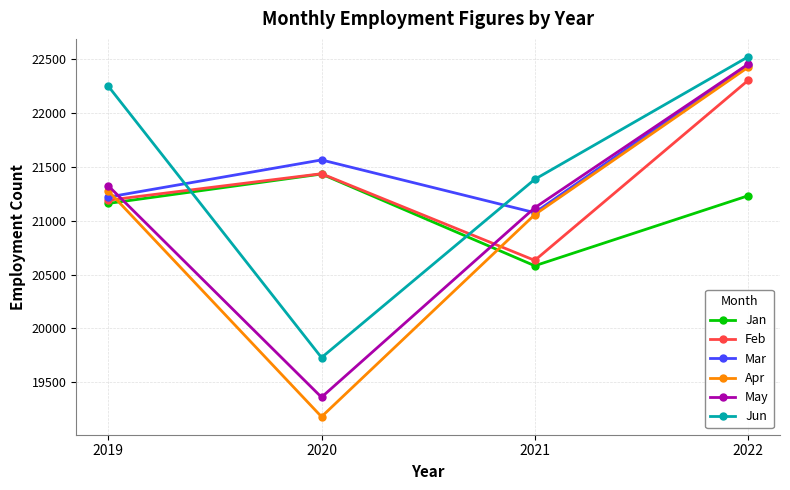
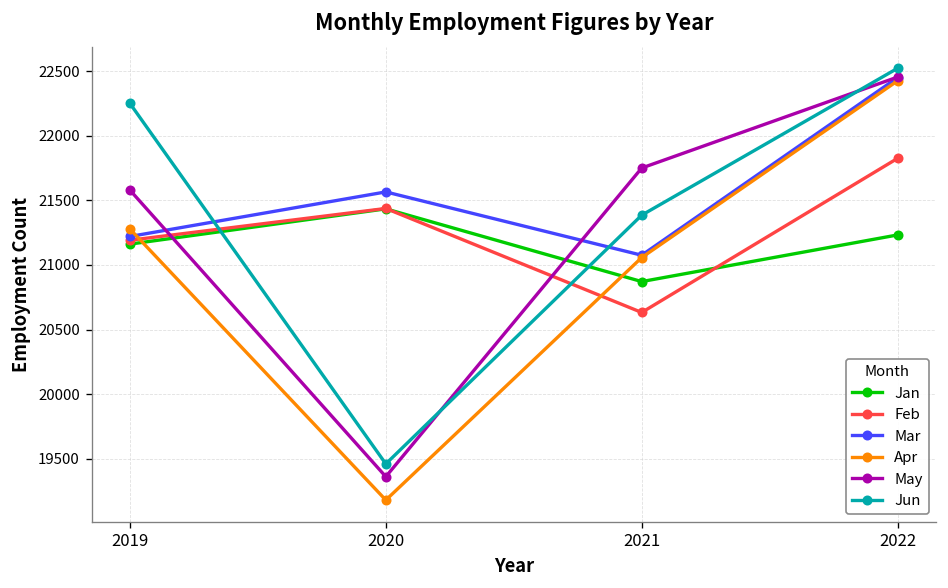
May, 2019: 21330 -> 21580
Jun, 2020: 19730 -> 19460
Jan, 2021: 20580 -> 20870
May, 2021: 21120 -> 21750
Feb, 2022: 22300 -> 21830
